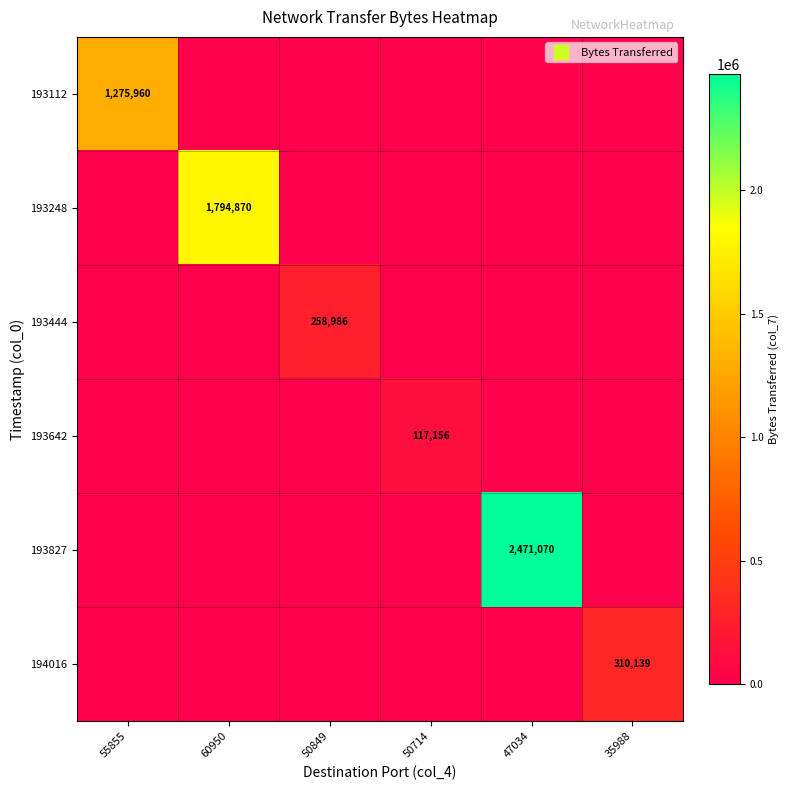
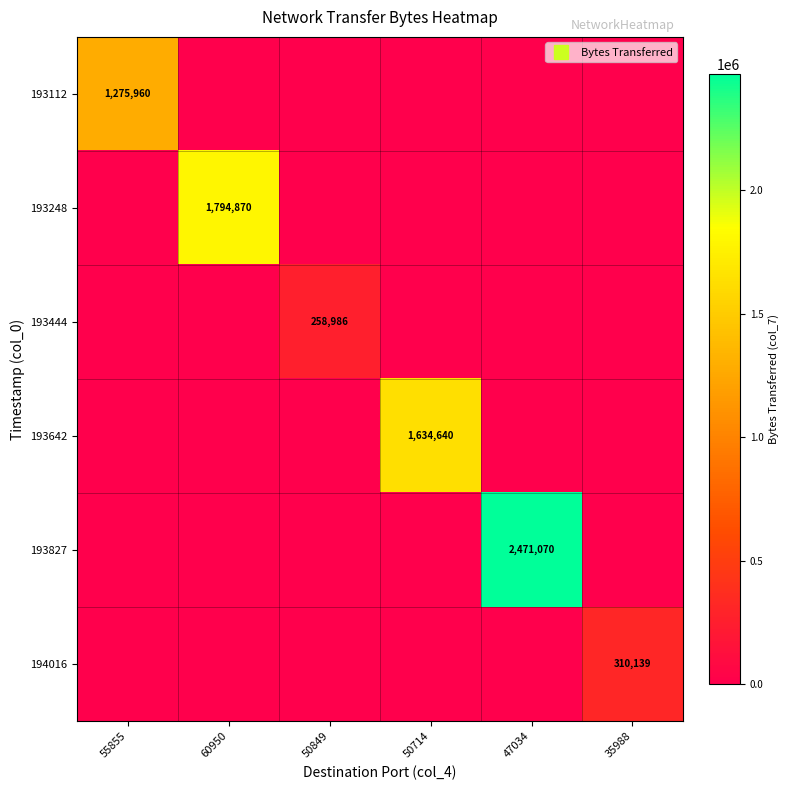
193642, 50714: 117,156 -> 1,634,640
